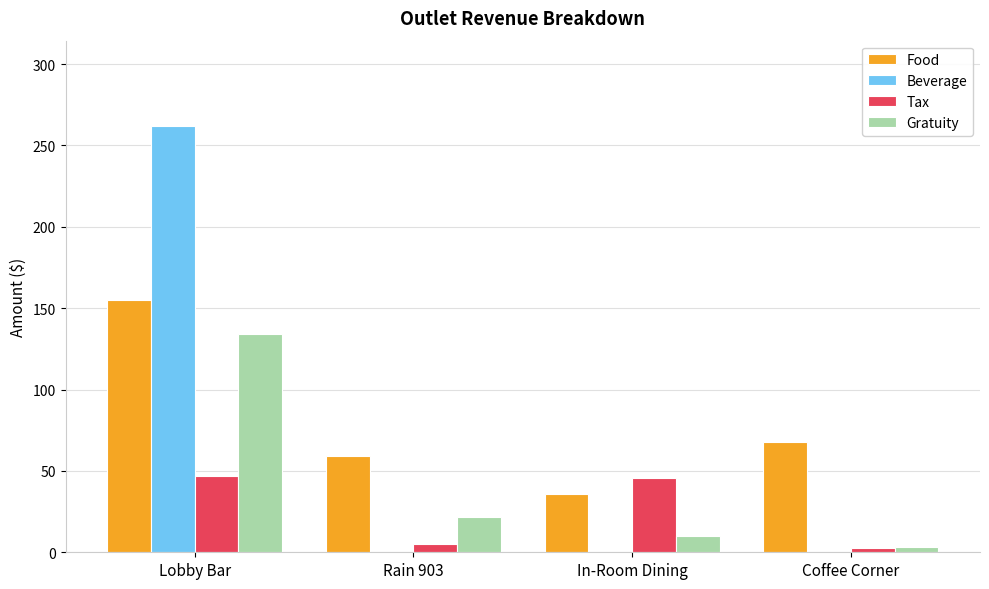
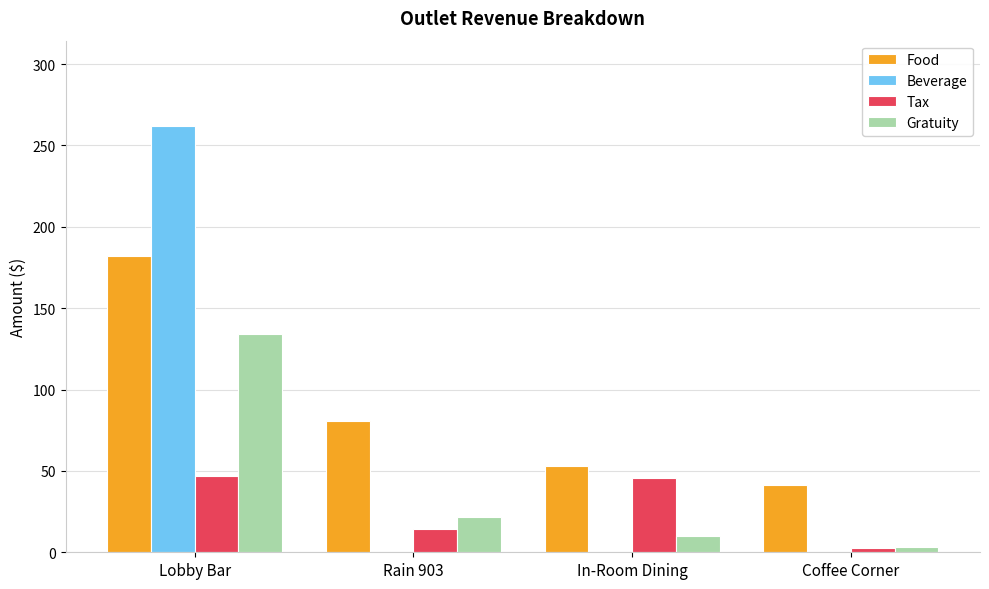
Food, Lobby Bar: 155 -> 182
Food, Rain 903: 59 -> 81
Tax, Rain 903: 5 -> 14
Food, In-Room Dining: 36 -> 53
Food, Coffee Corner: 68 -> 41
